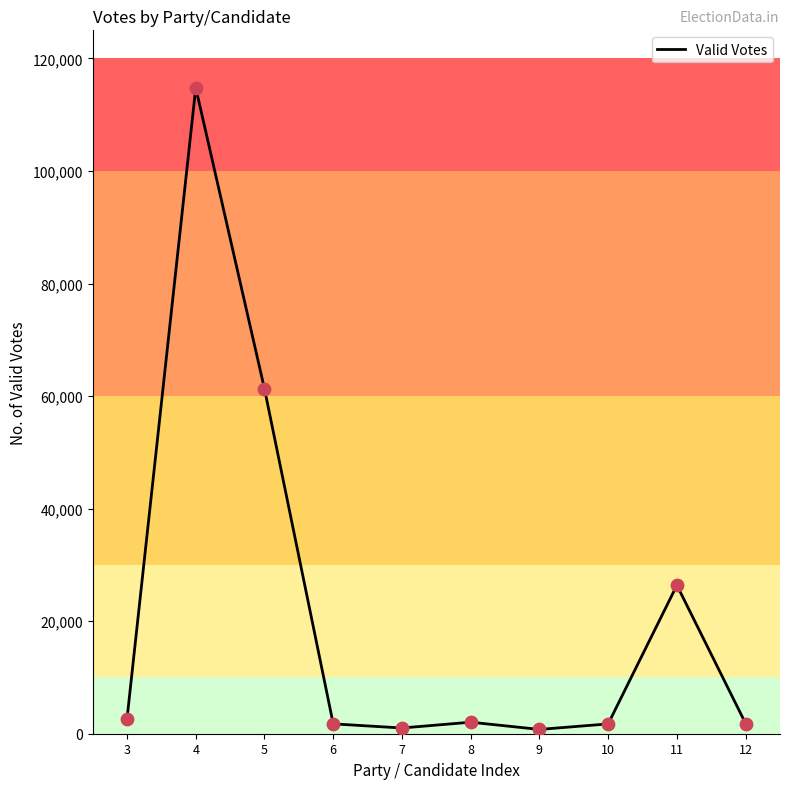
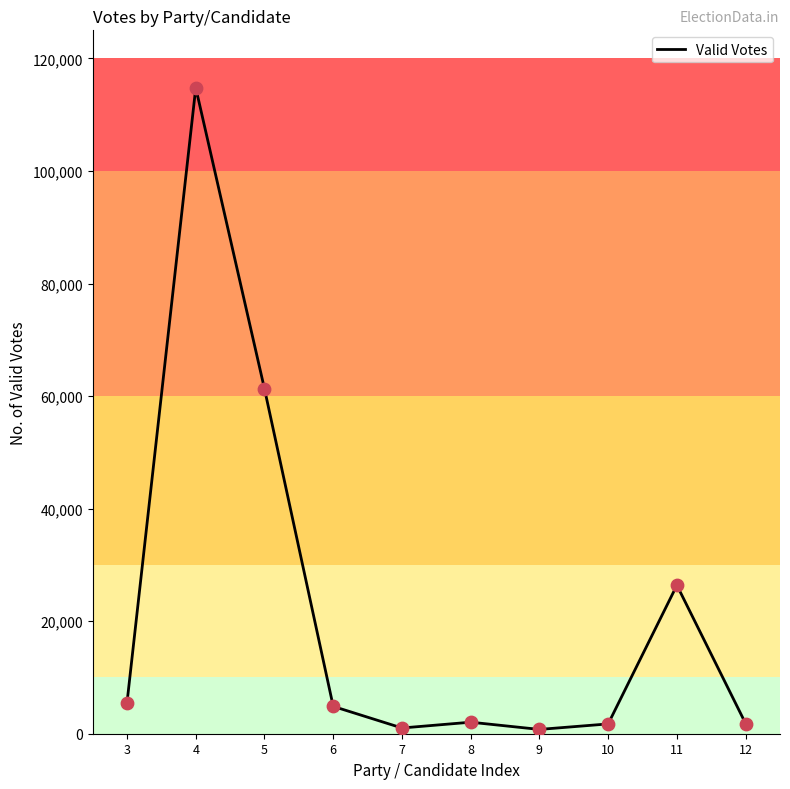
3: 3,000 -> 6,000
6: 2,000 -> 5,000
